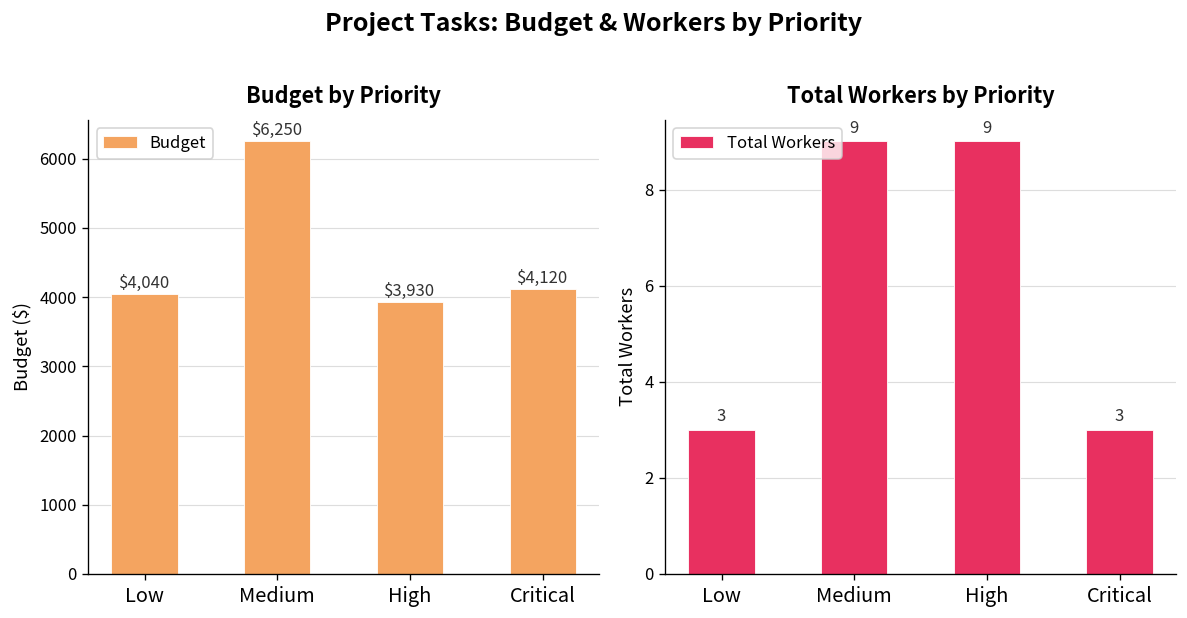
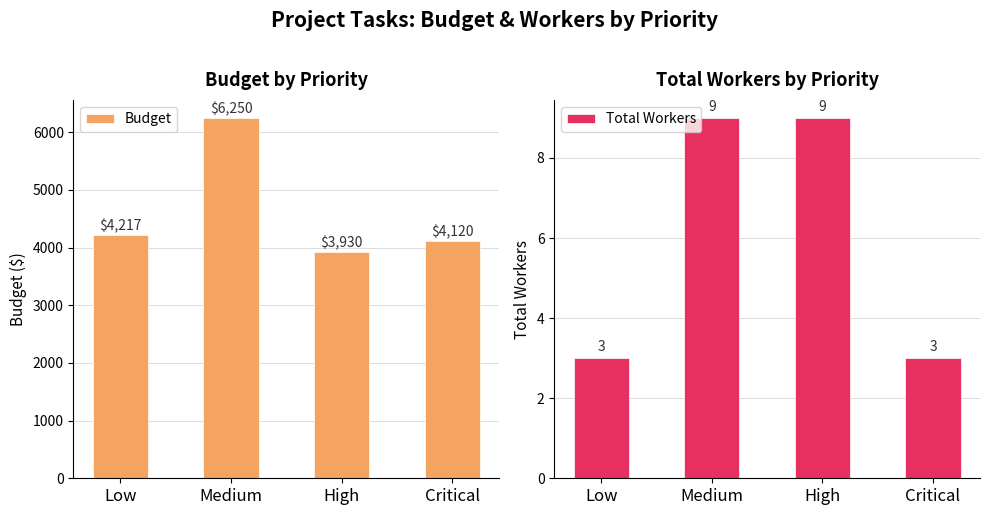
Budget by Priority, Low: $4,040 -> $4,217
